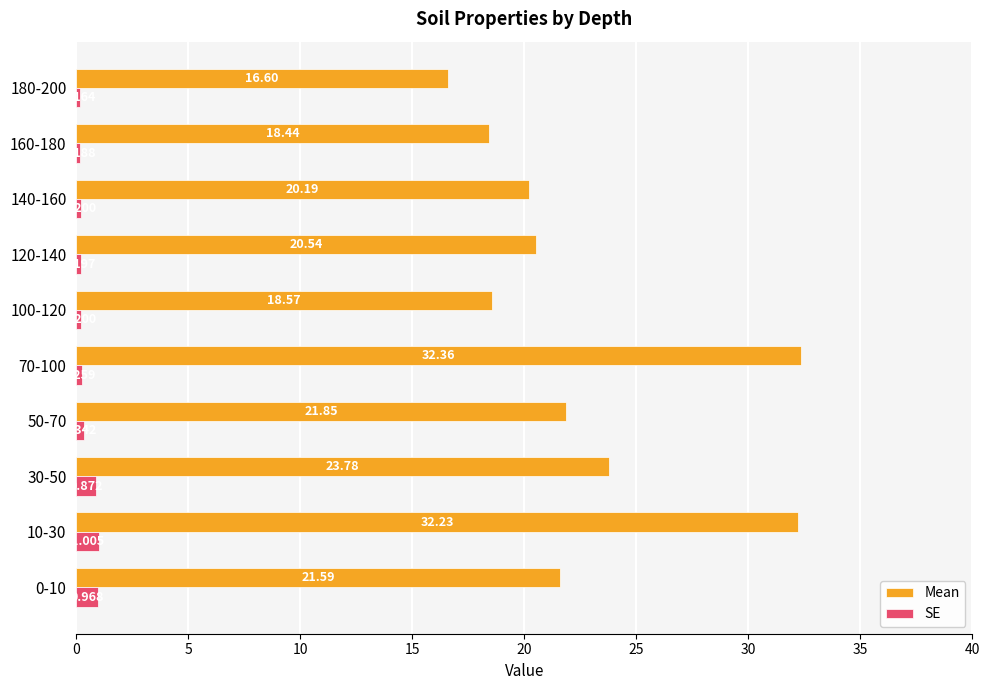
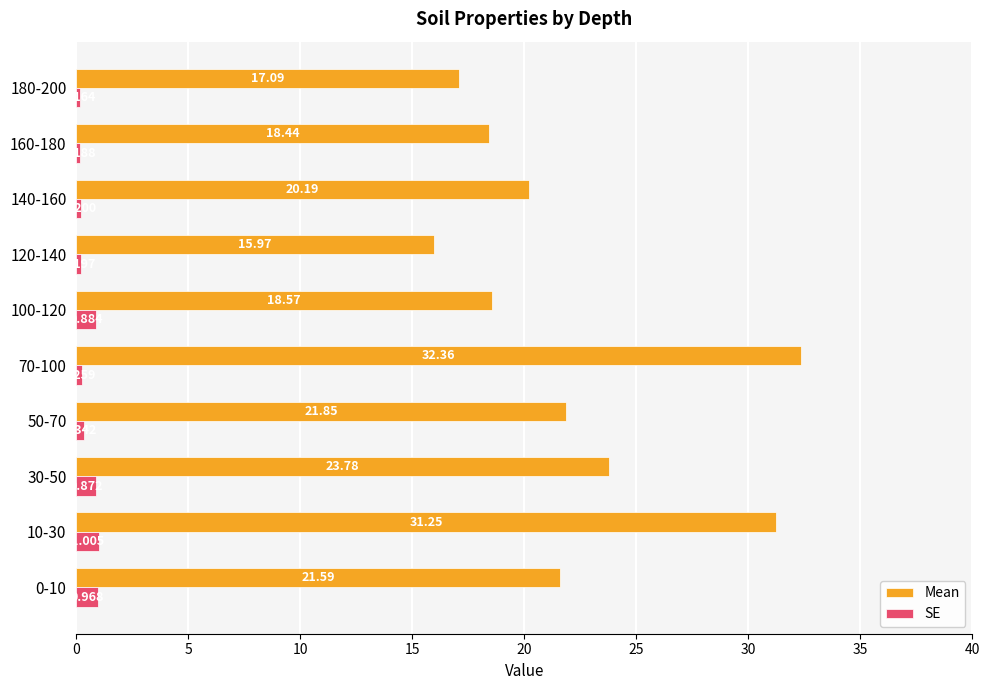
Mean, 180-200: 16.60 -> 17.09
Mean, 120-140: 20.54 -> 15.97
SE, 100-120: 0.2 -> 0.9
Mean, 10-30: 32.23 -> 31.25
